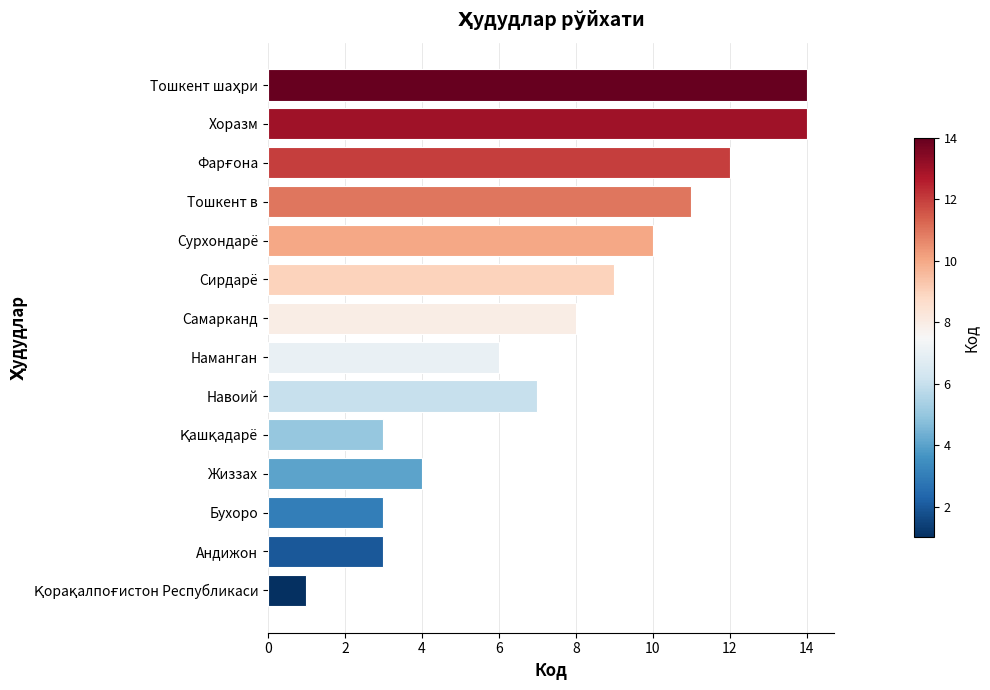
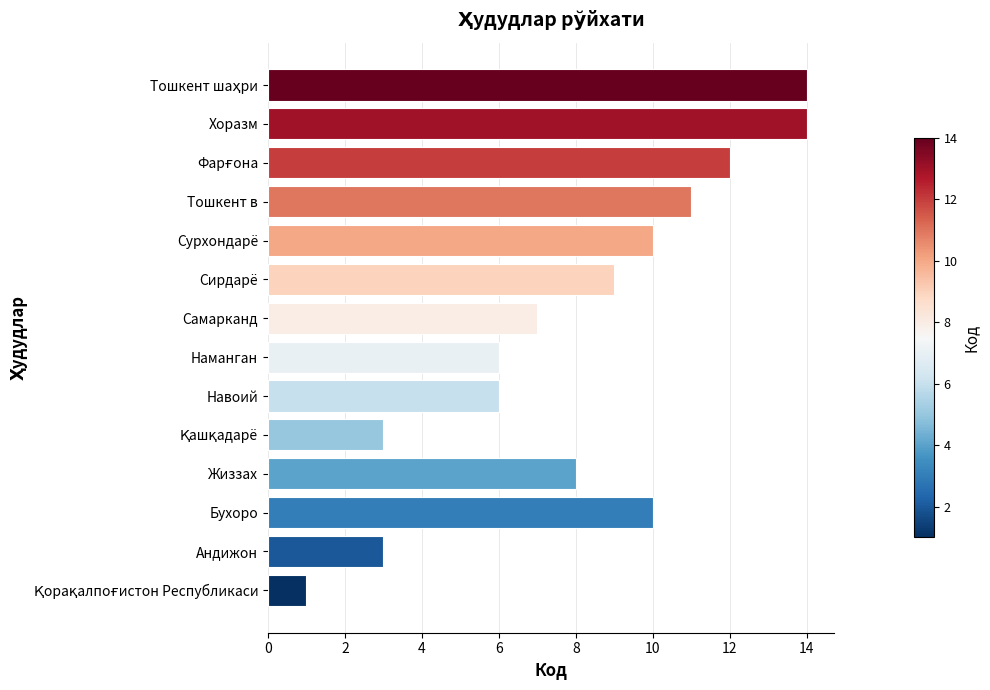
Самарканд: 8 -> 7
Навоий: 7 -> 6
Жиззах: 4 -> 8
Бухоро: 3 -> 10
